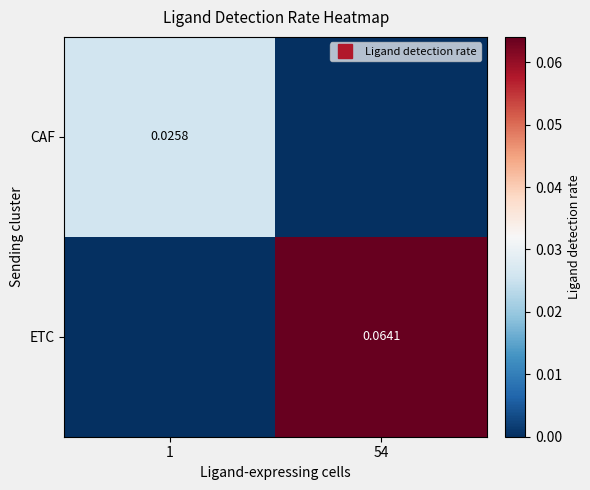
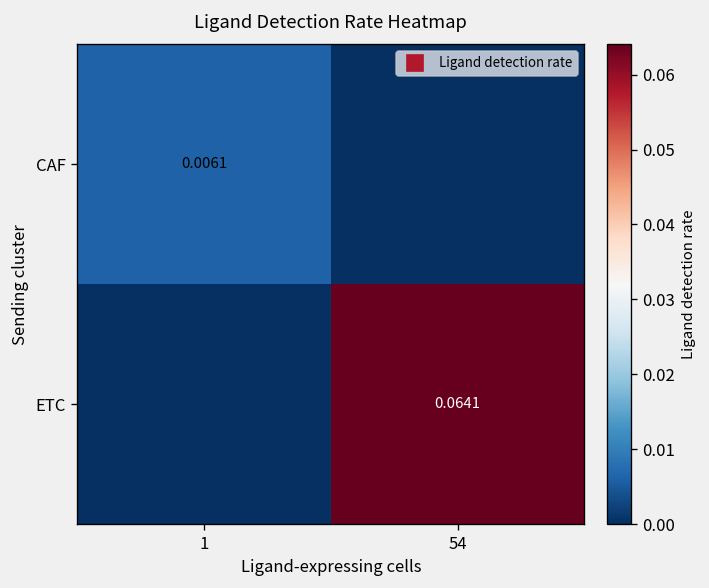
CAF, 1: 0.0258 -> 0.0061
